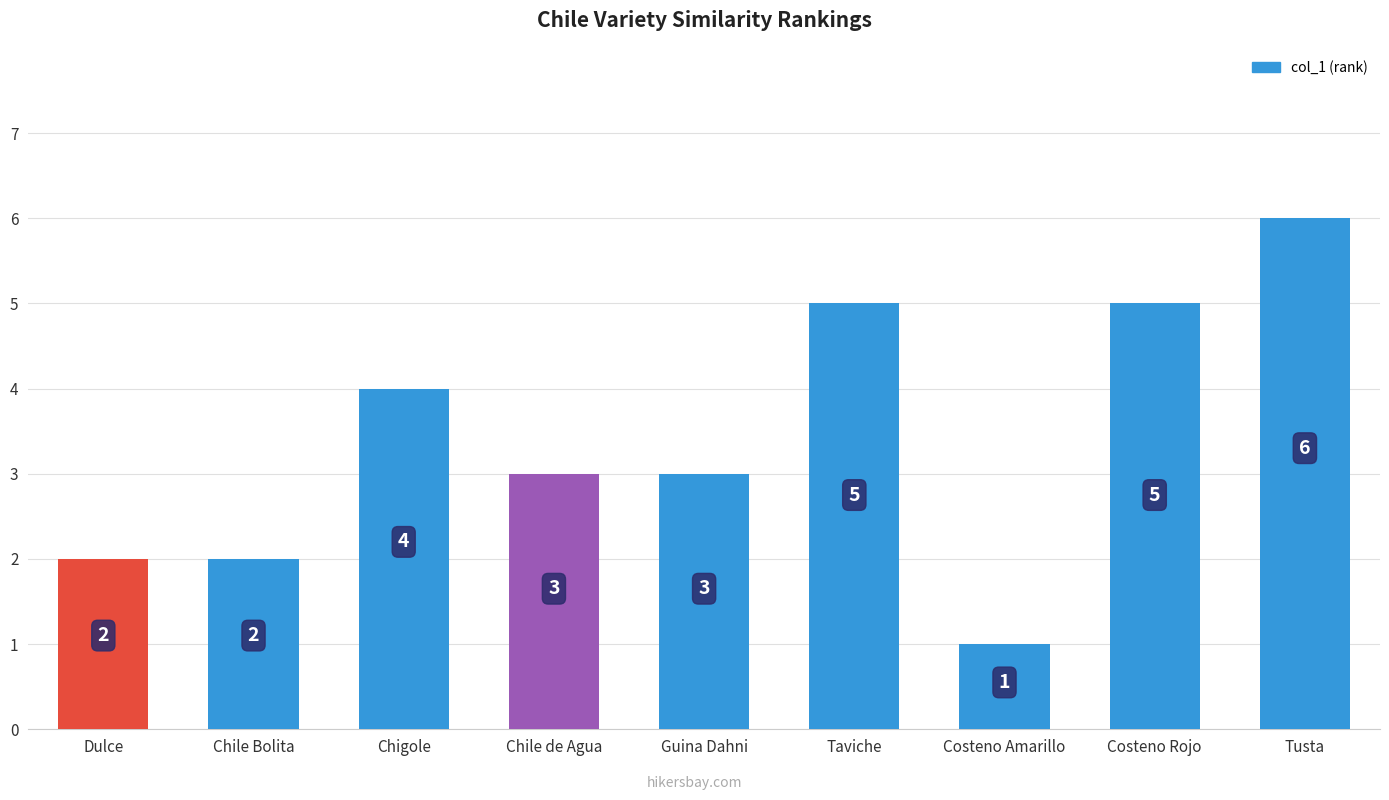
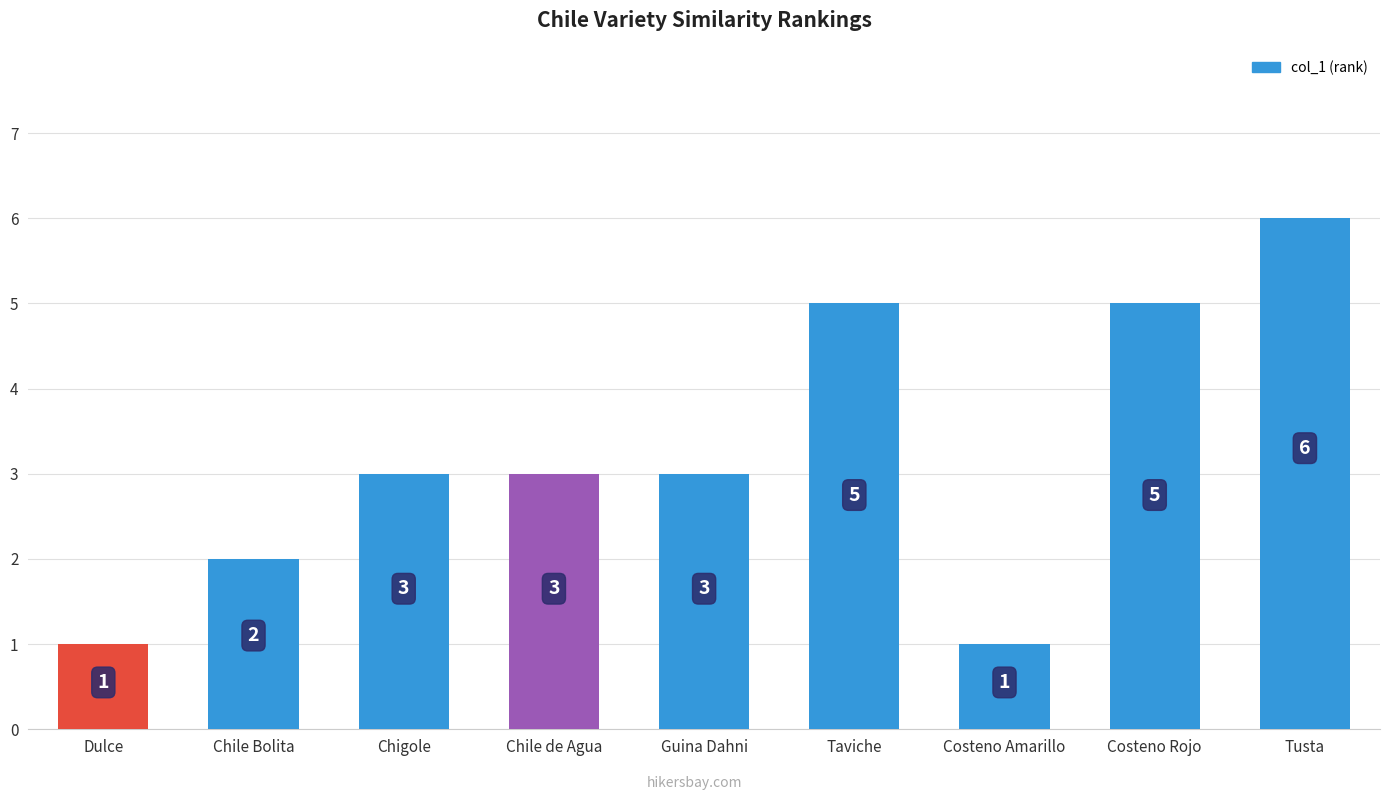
Dulce: 2 -> 1
Chigole: 4 -> 3
